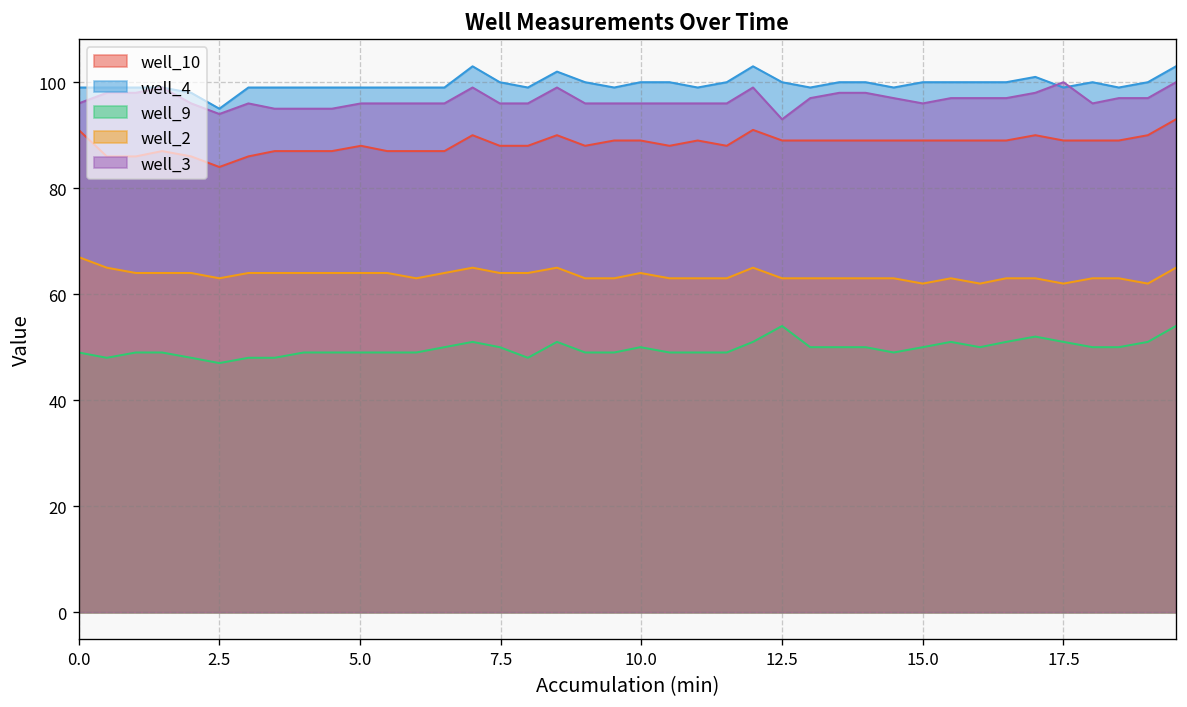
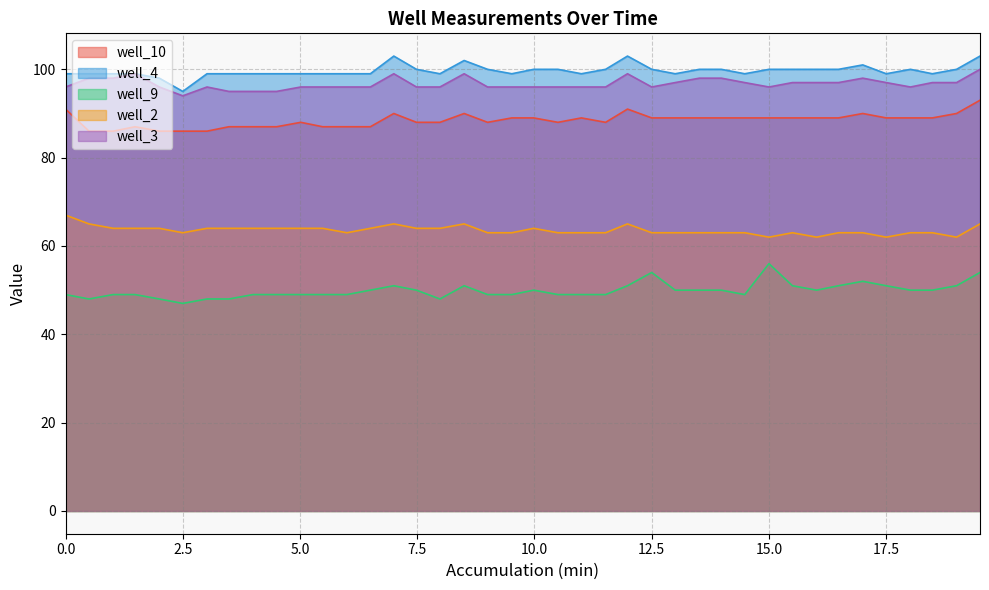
well_10, 2.5: 84 -> 86
well_3, 12.5: 93 -> 96
well_9, 15.0: 50 -> 56
well_3, 17.5: 100 -> 97
